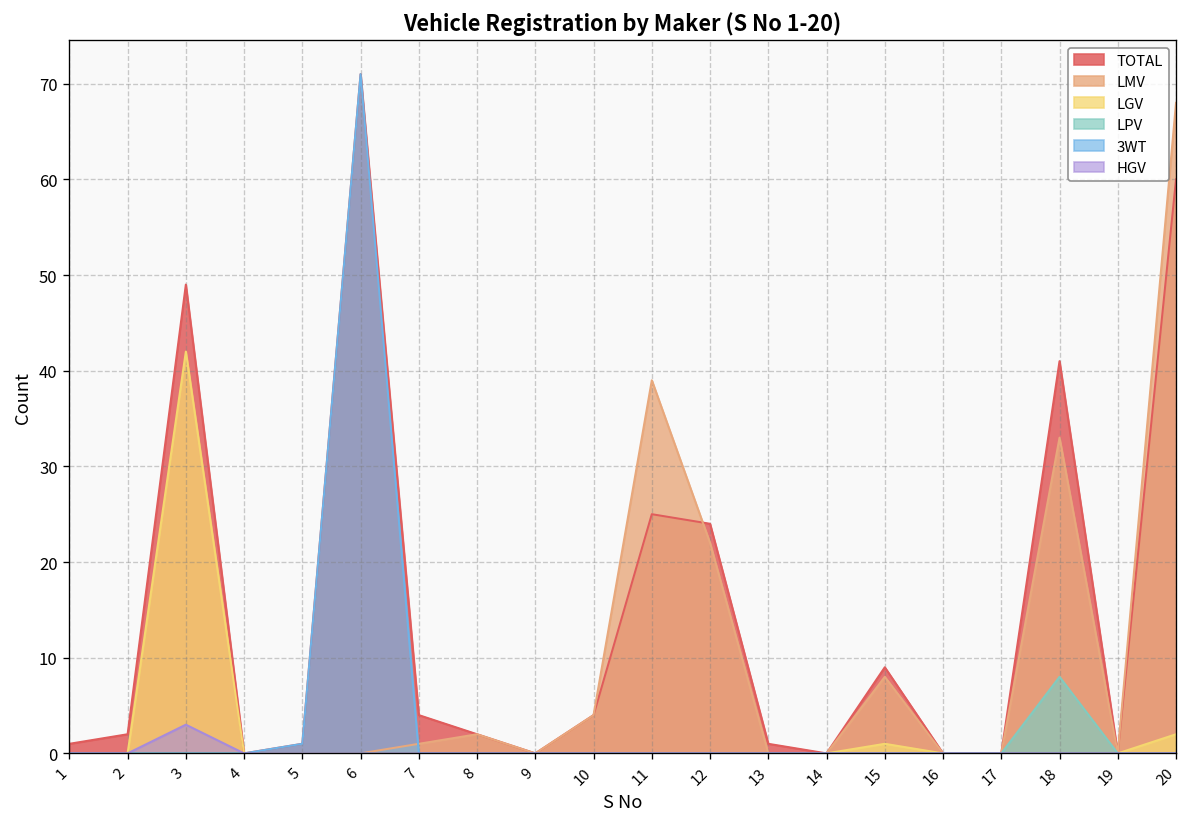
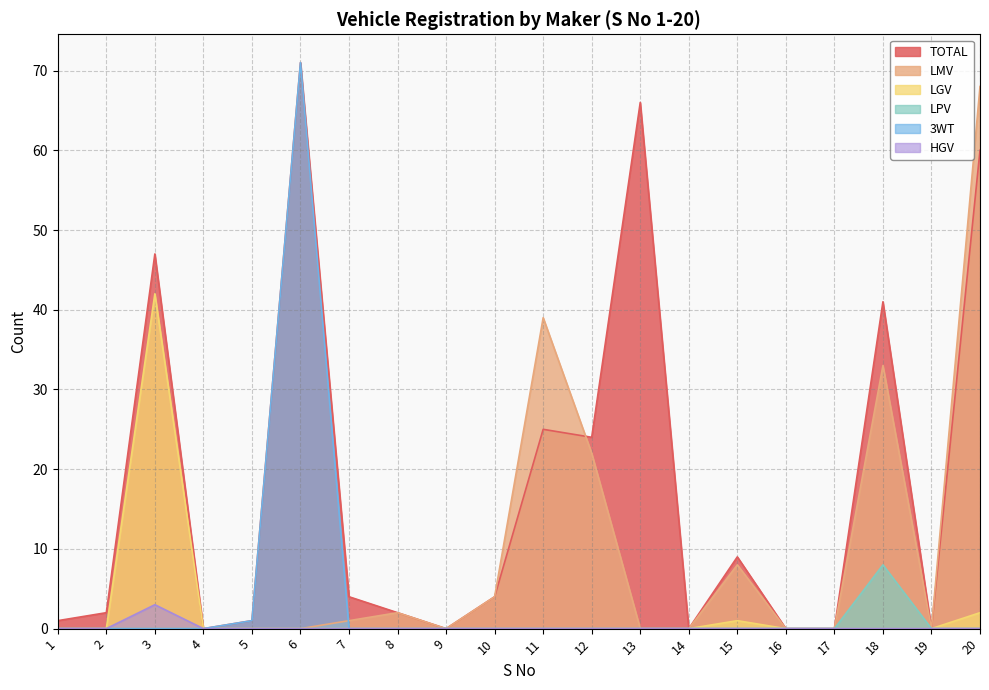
TOTAL, 3: 49 -> 47
TOTAL, 13: 1 -> 66
